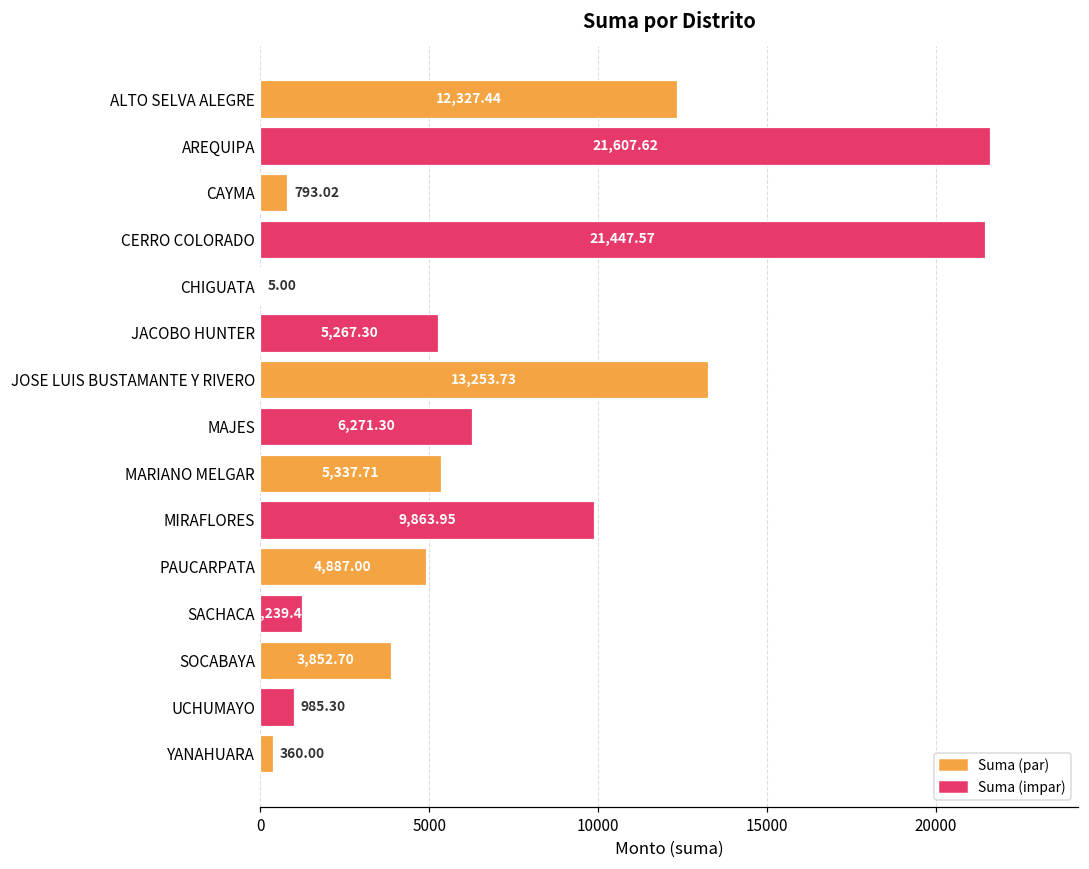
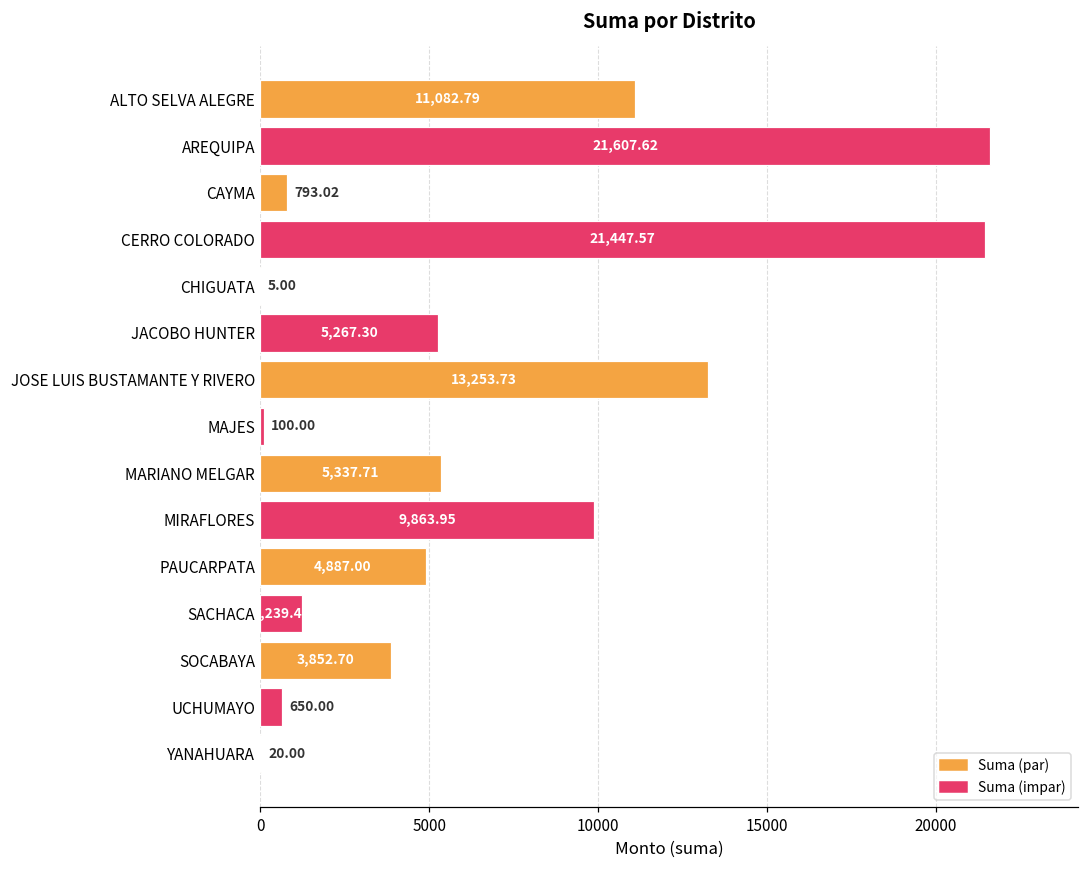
ALTO SELVA ALEGRE: 12,327.44 -> 11,082.79
MAJES: 6,271.30 -> 100.00
UCHUMAYO: 985.30 -> 650.00
YANAHUARA: 360.00 -> 20.00
